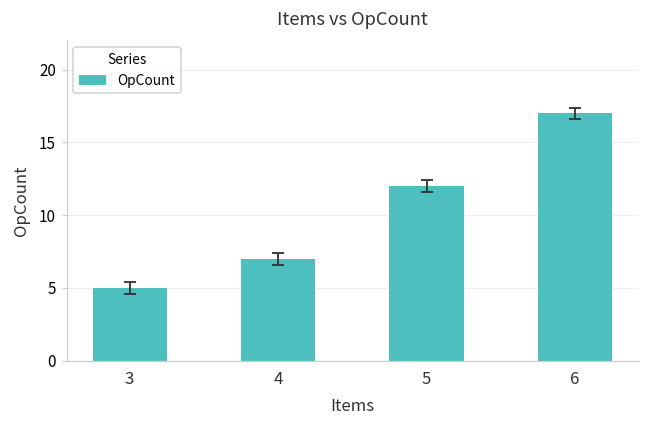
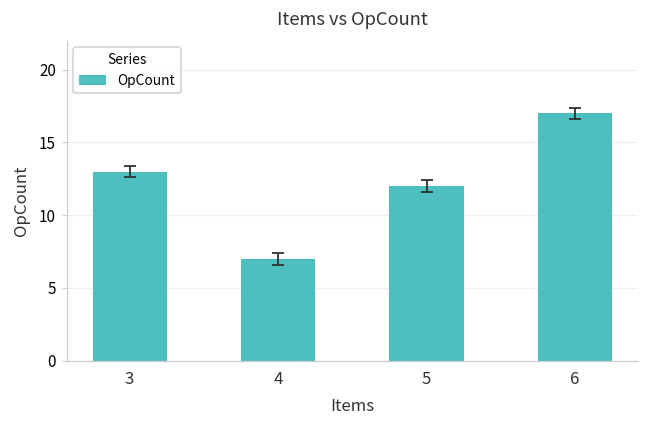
OpCount, 3: 5 -> 13
